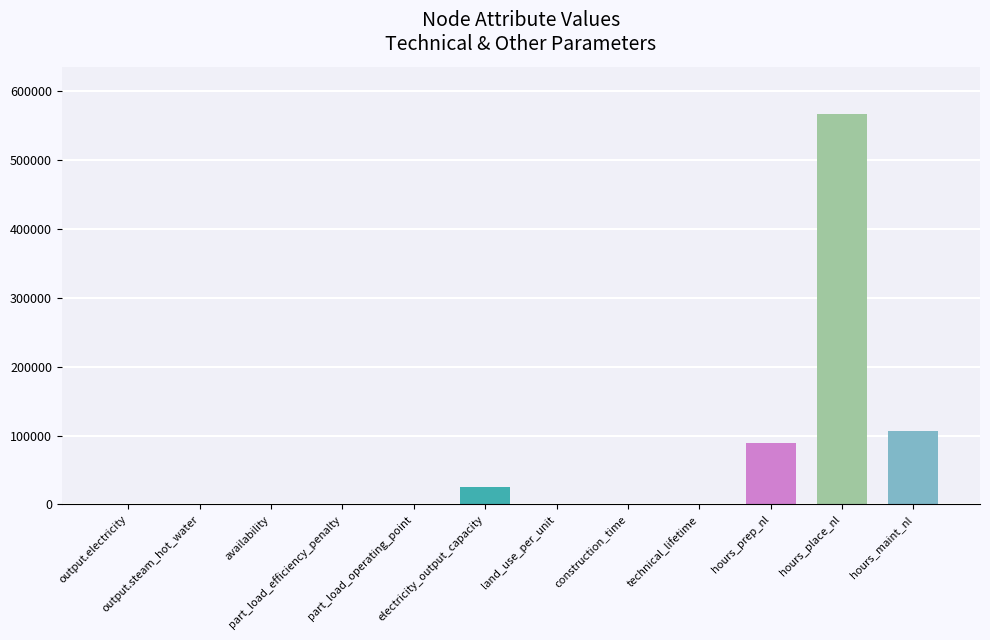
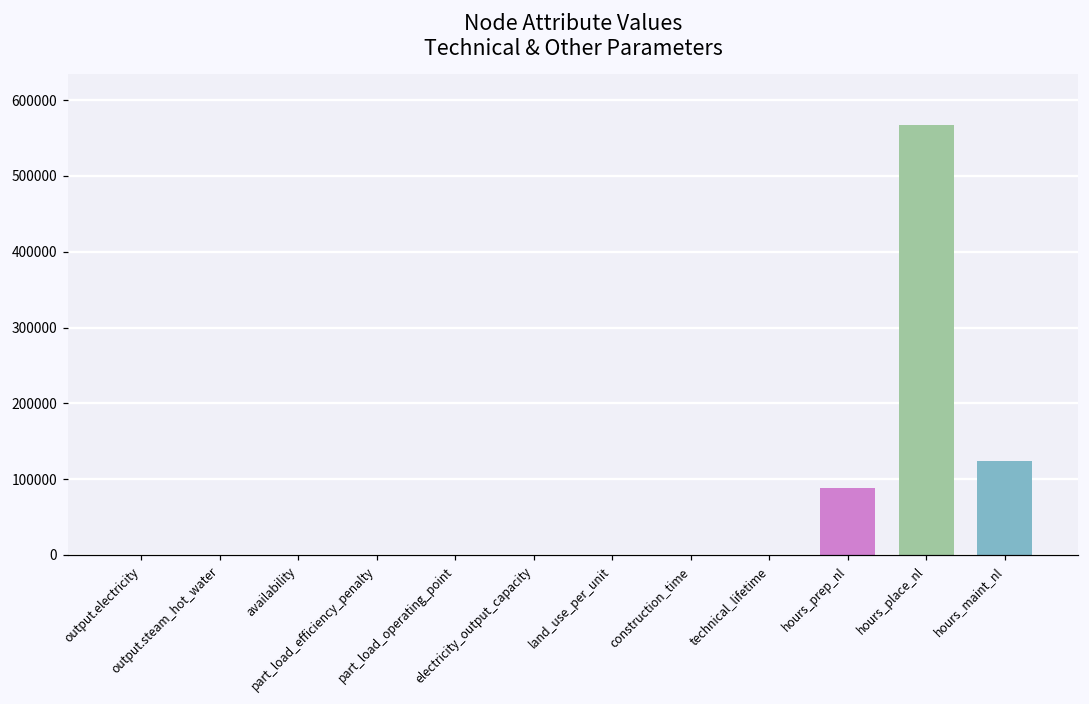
electricity_output_capacity: 30000 -> 0
hours_maint_nl: 110000 -> 120000
